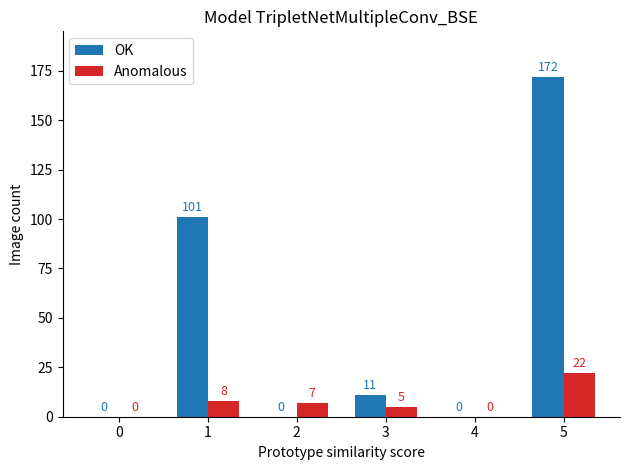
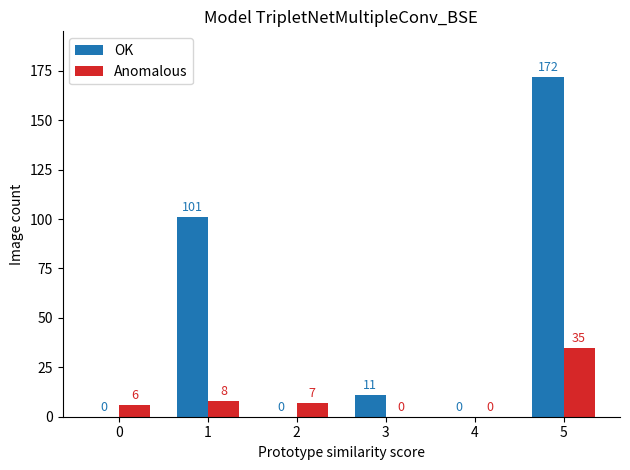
Anomalous, 0: 0 -> 6
Anomalous, 3: 5 -> 0
Anomalous, 5: 22 -> 35
